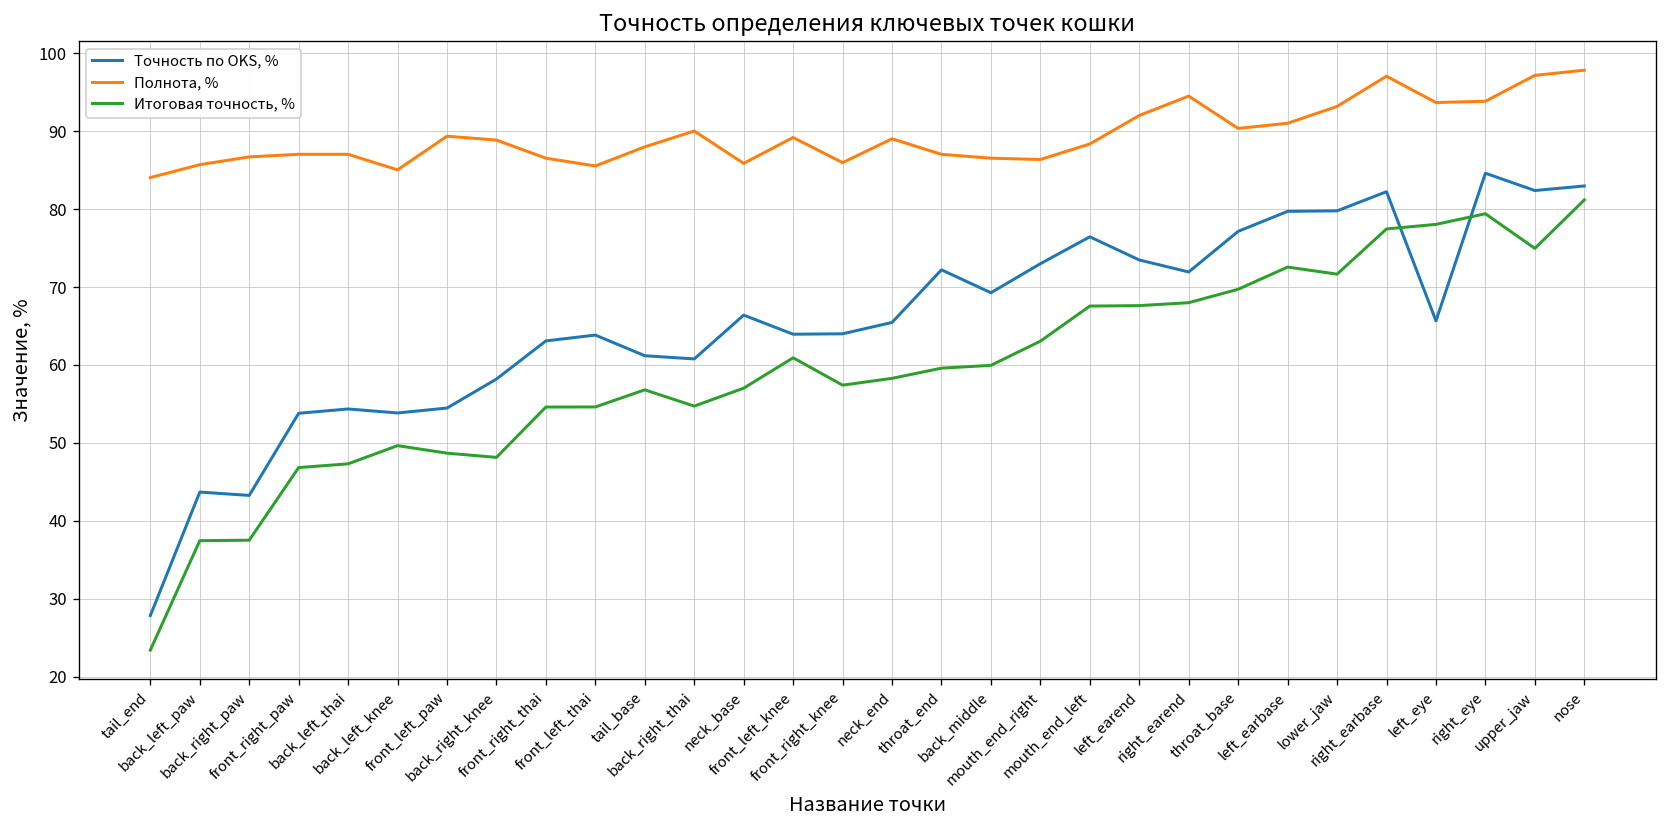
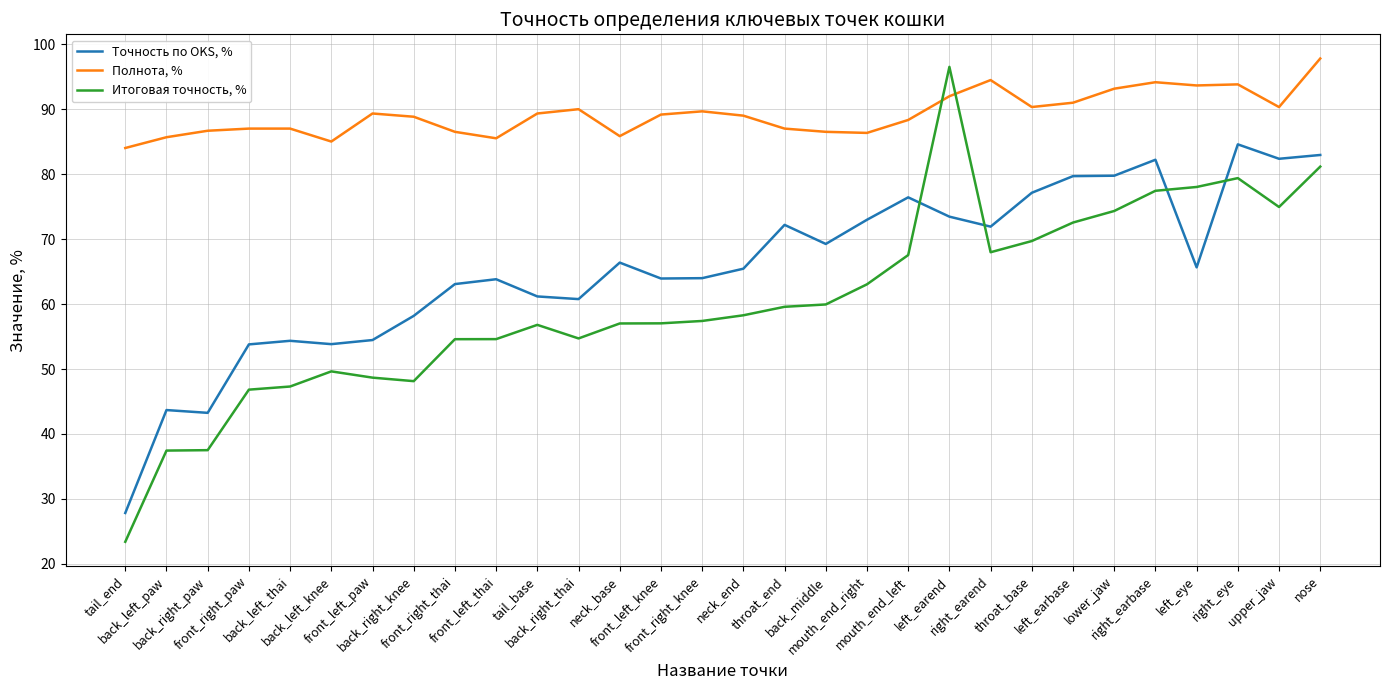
Полнота, %, tail_base: 88 -> 89
Итоговая точность, %, front_left_knee: 61 -> 57
Полнота, %, front_right_knee: 86 -> 90
Итоговая точность, %, left_earend: 68 -> 97
Итоговая точность, %, lower_jaw: 72 -> 74
Полнота, %, right_earbase: 97 -> 94
Полнота, %, upper_jaw: 97 -> 90
